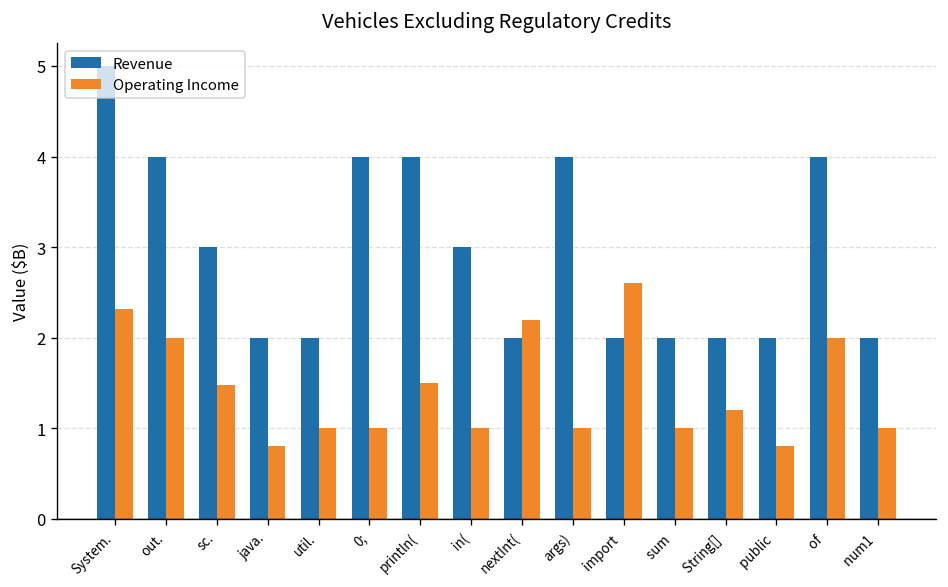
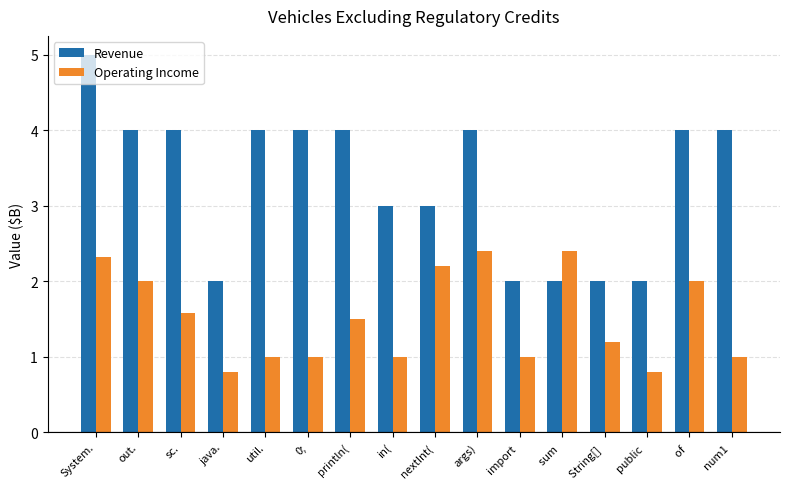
Revenue, sc.: 3 -> 4
Operating Income, sc.: 1.5 -> 1.6
Revenue, util.: 2 -> 4
Revenue, nextInt(: 2 -> 3
Operating Income, args): 1.0 -> 2.4
Operating Income, import: 2.6 -> 1.0
Operating Income, sum: 1.0 -> 2.4
Revenue, num1: 2 -> 4
